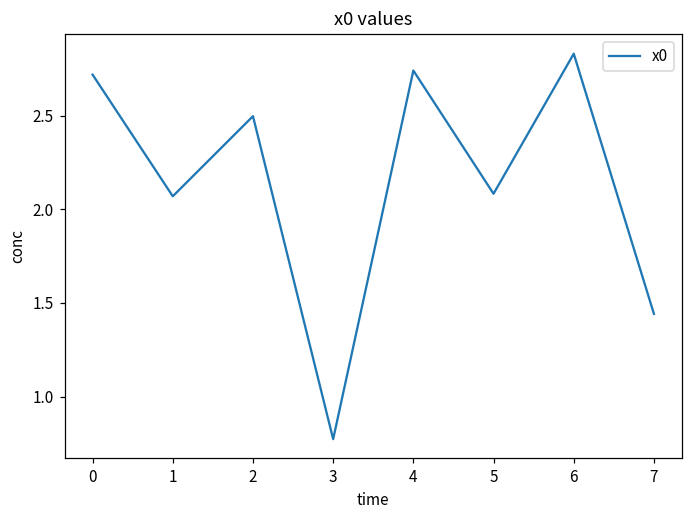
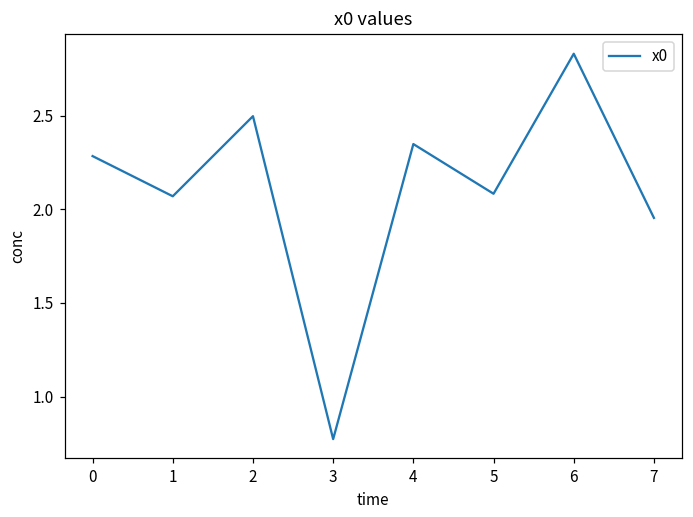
0: 2.72 -> 2.28
4: 2.74 -> 2.35
7: 1.44 -> 1.95
